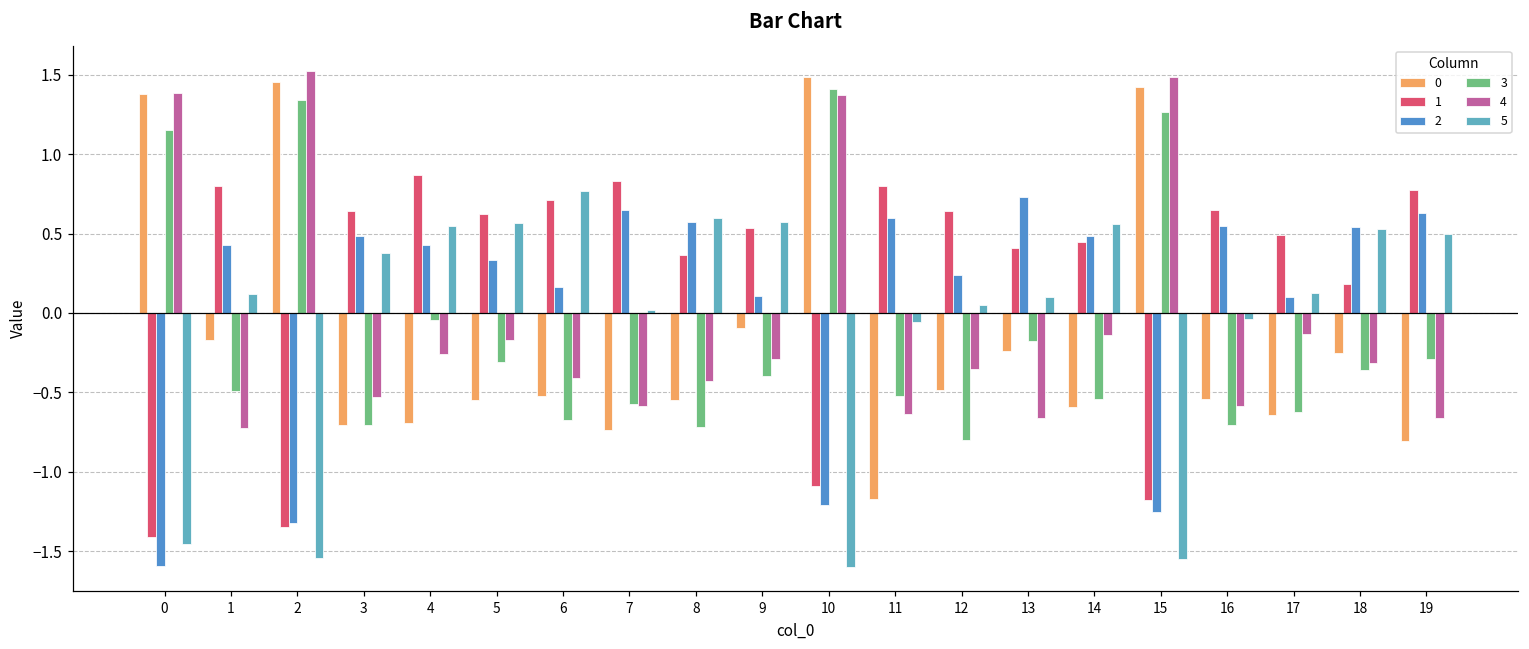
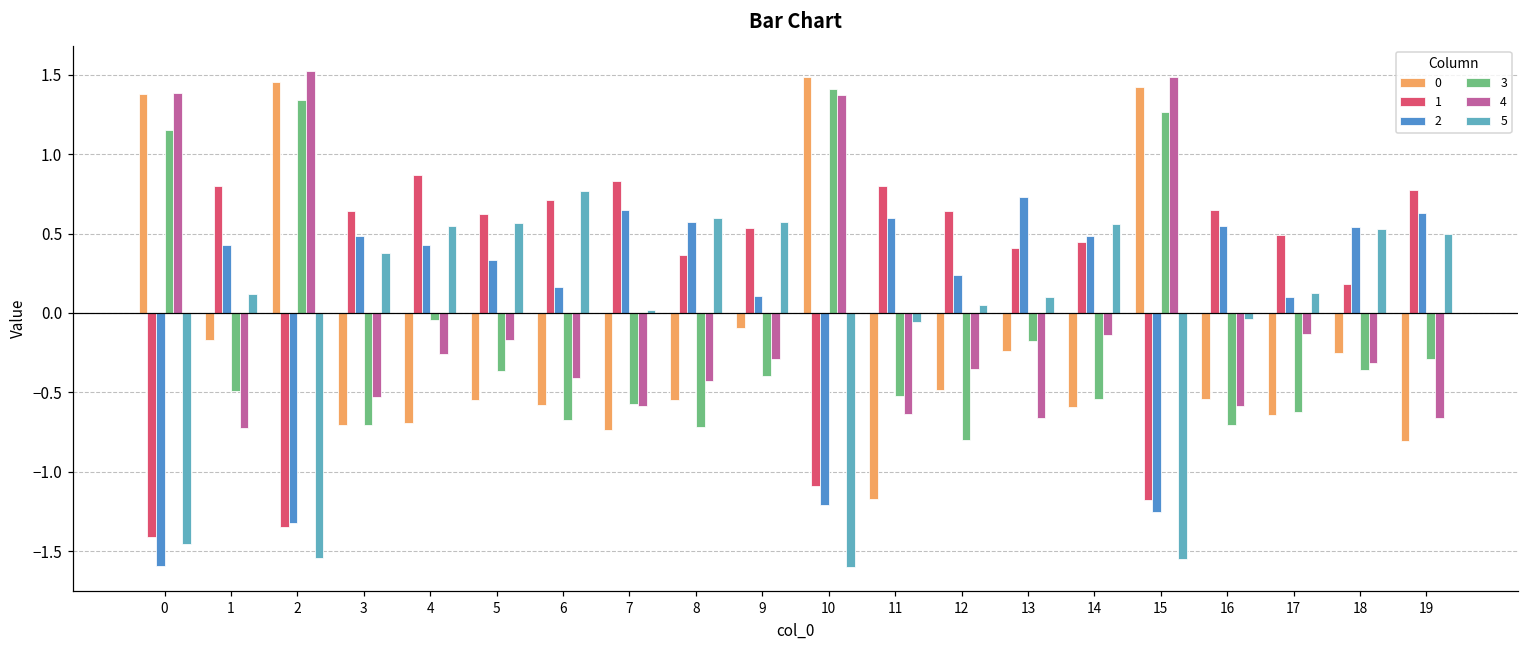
3, 5: -0.31 -> -0.37
0, 6: -0.52 -> -0.58
